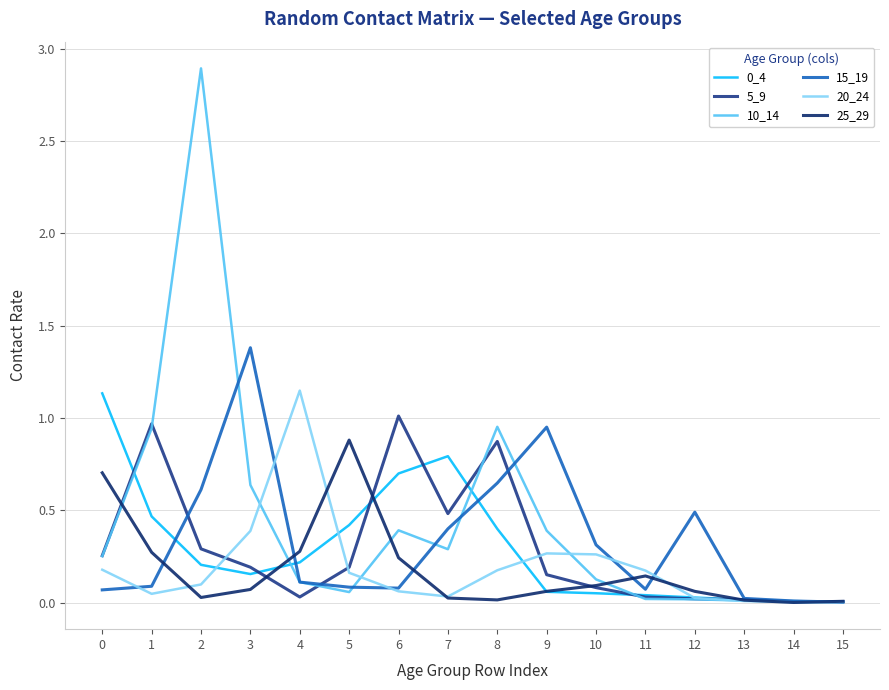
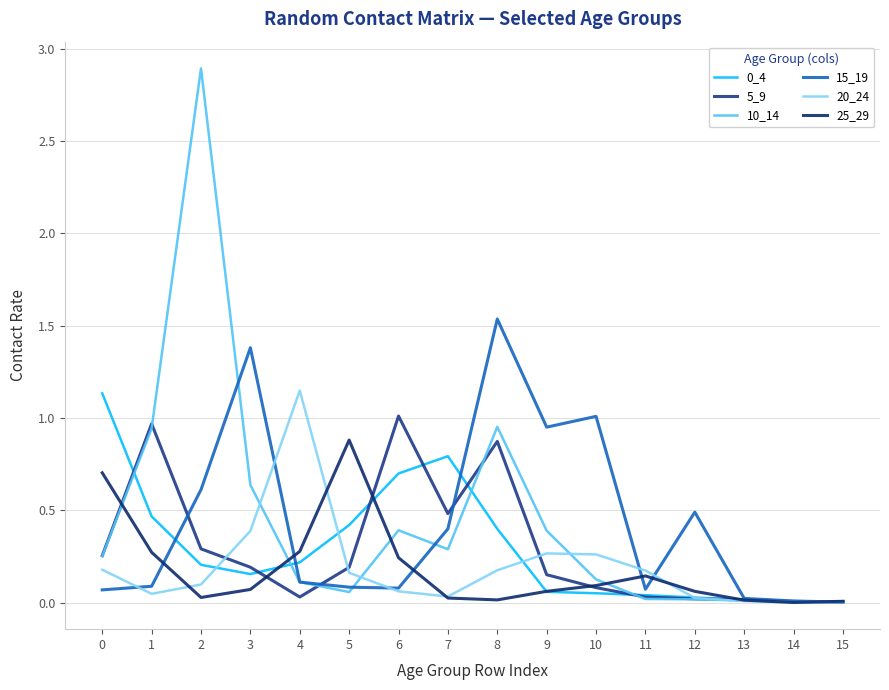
15_19, 8: 0.65 -> 1.54
15_19, 10: 0.31 -> 1.01
